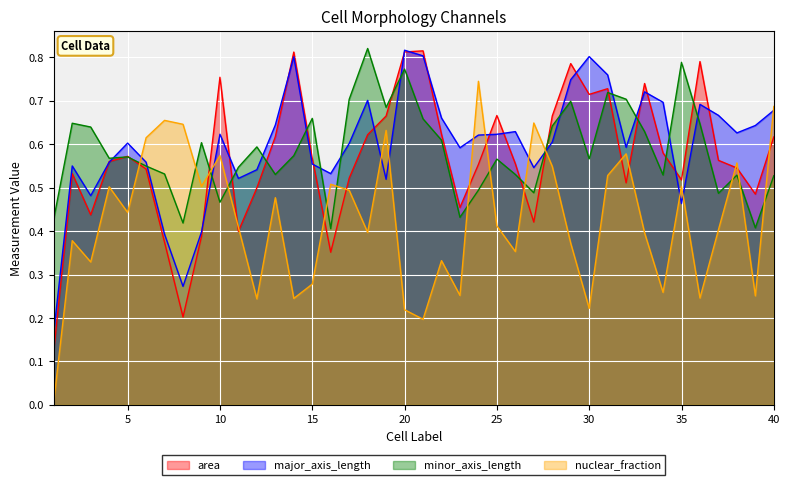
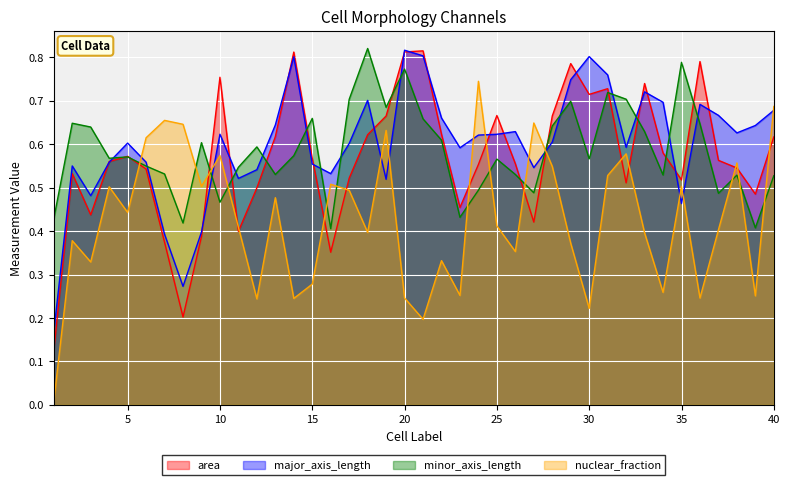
nuclear_fraction, 20: 0.22 -> 0.25
